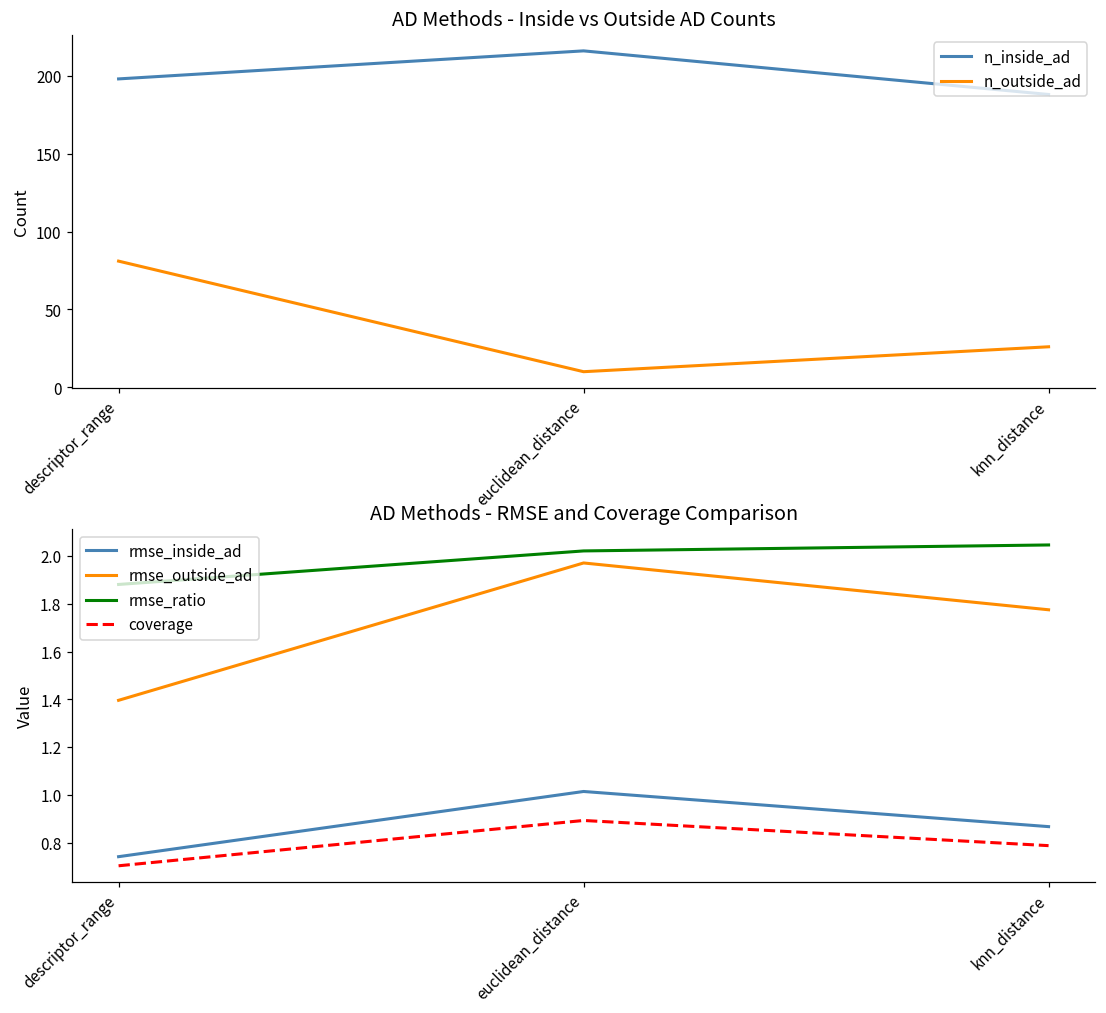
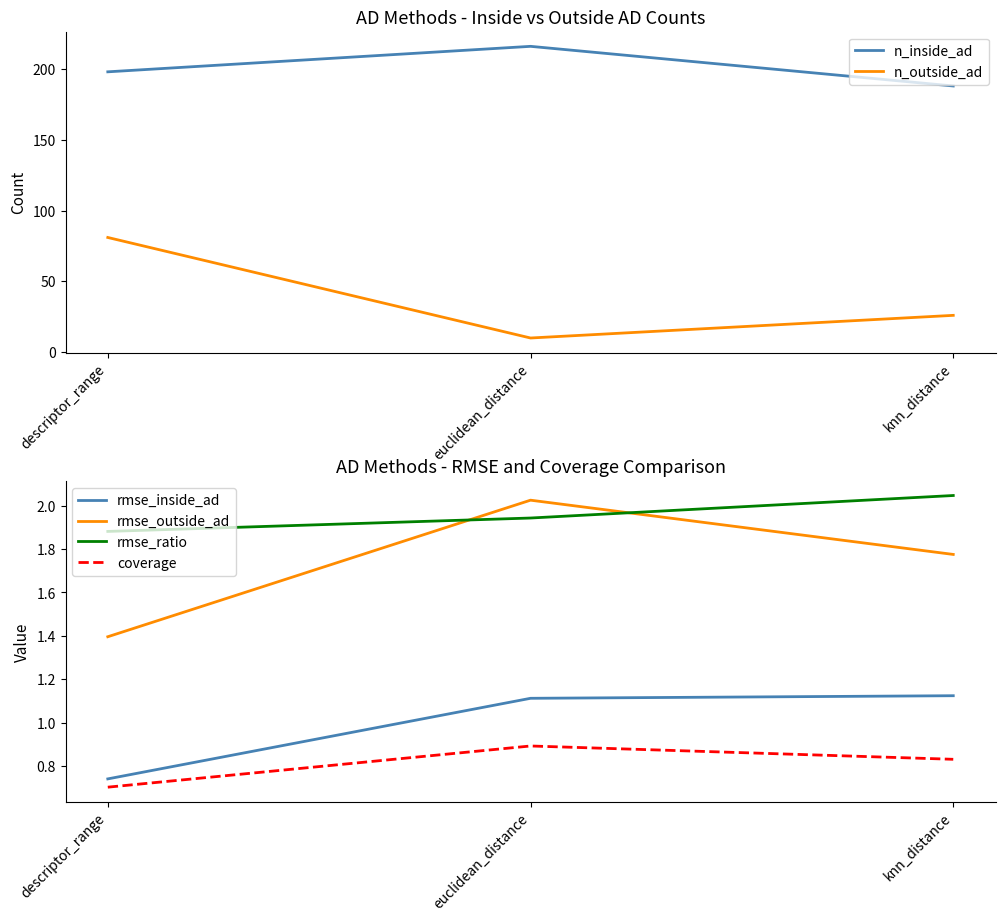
AD Methods - RMSE and Coverage Comparison, rmse_inside_ad, euclidean_distance: 1.01 -> 1.11
AD Methods - RMSE and Coverage Comparison, rmse_outside_ad, euclidean_distance: 1.97 -> 2.02
AD Methods - RMSE and Coverage Comparison, rmse_ratio, euclidean_distance: 2.02 -> 1.94
AD Methods - RMSE and Coverage Comparison, rmse_inside_ad, knn_distance: 0.87 -> 1.12
AD Methods - RMSE and Coverage Comparison, coverage, knn_distance: 0.79 -> 0.83
